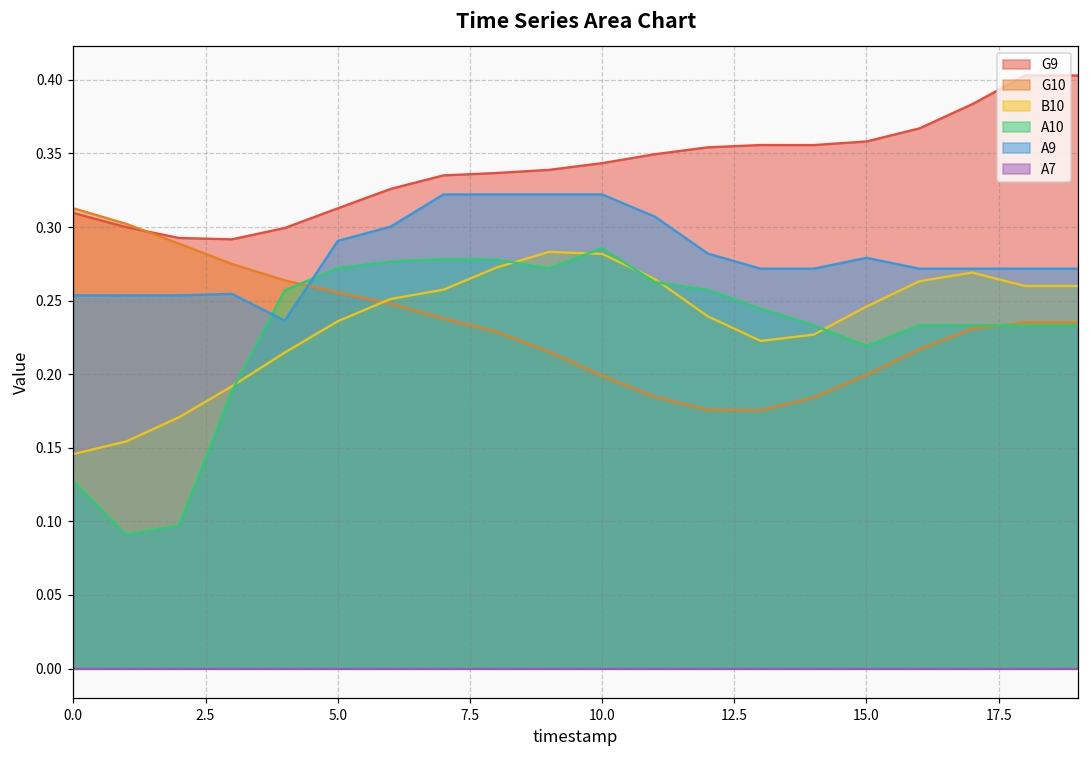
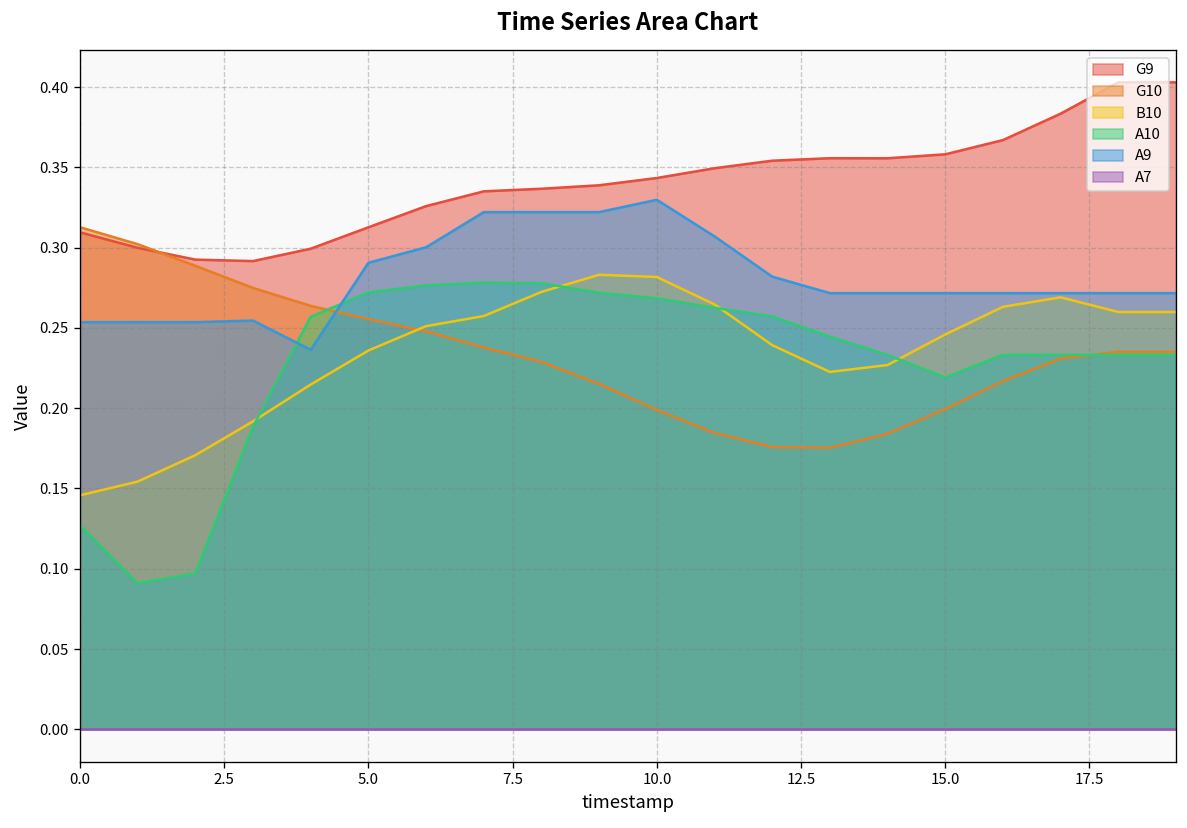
A10, 10.0: 0.286 -> 0.268
A9, 10.0: 0.322 -> 0.330
A9, 15.0: 0.279 -> 0.272
